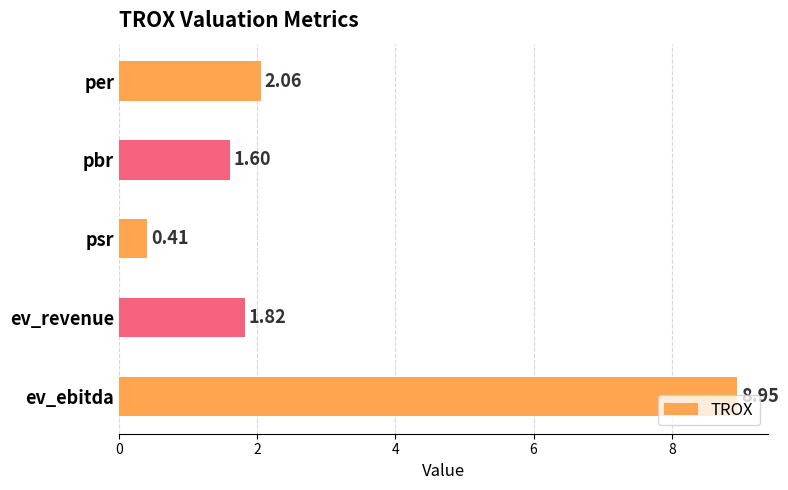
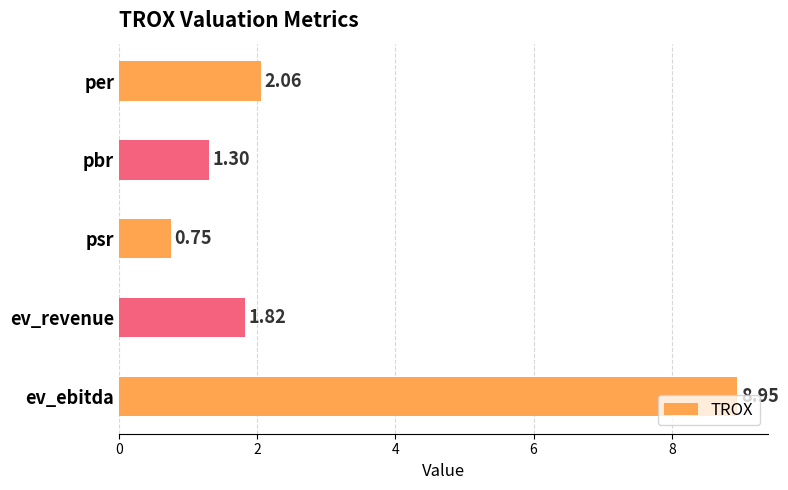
pbr: 1.60 -> 1.30
psr: 0.41 -> 0.75
